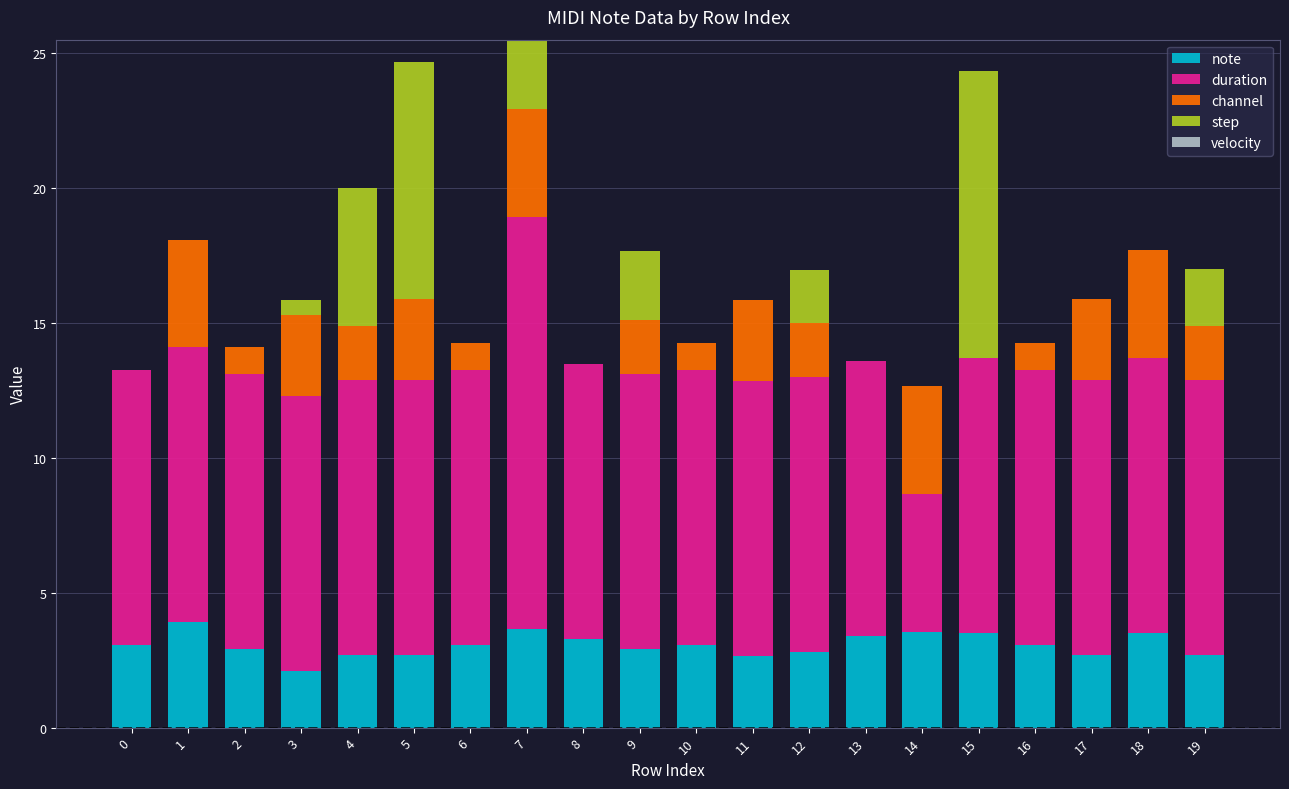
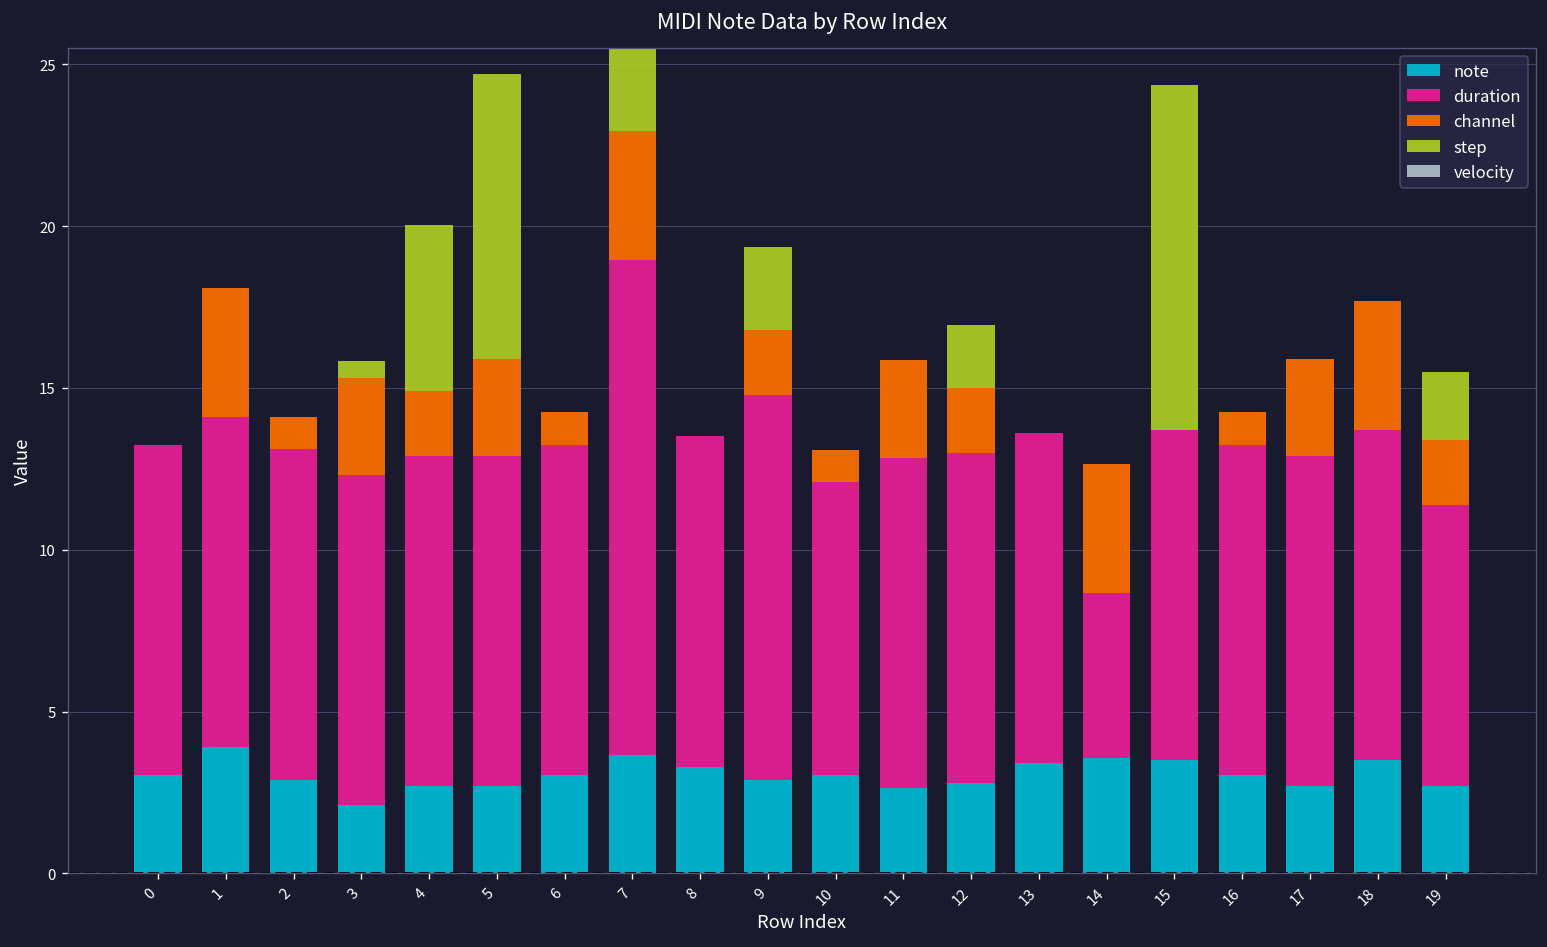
duration, 9: 10.2 -> 11.9
duration, 10: 10.2 -> 9.0
duration, 19: 10.2 -> 8.7
